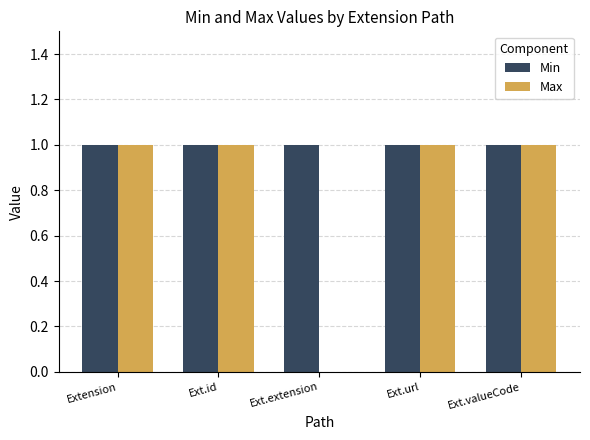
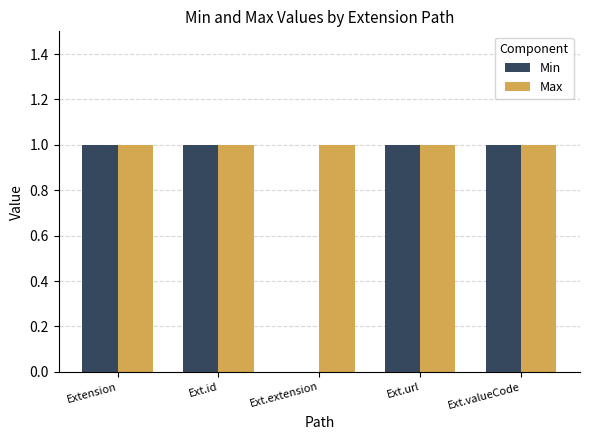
Min, Ext.extension: 1 -> 0
Max, Ext.extension: 0 -> 1
